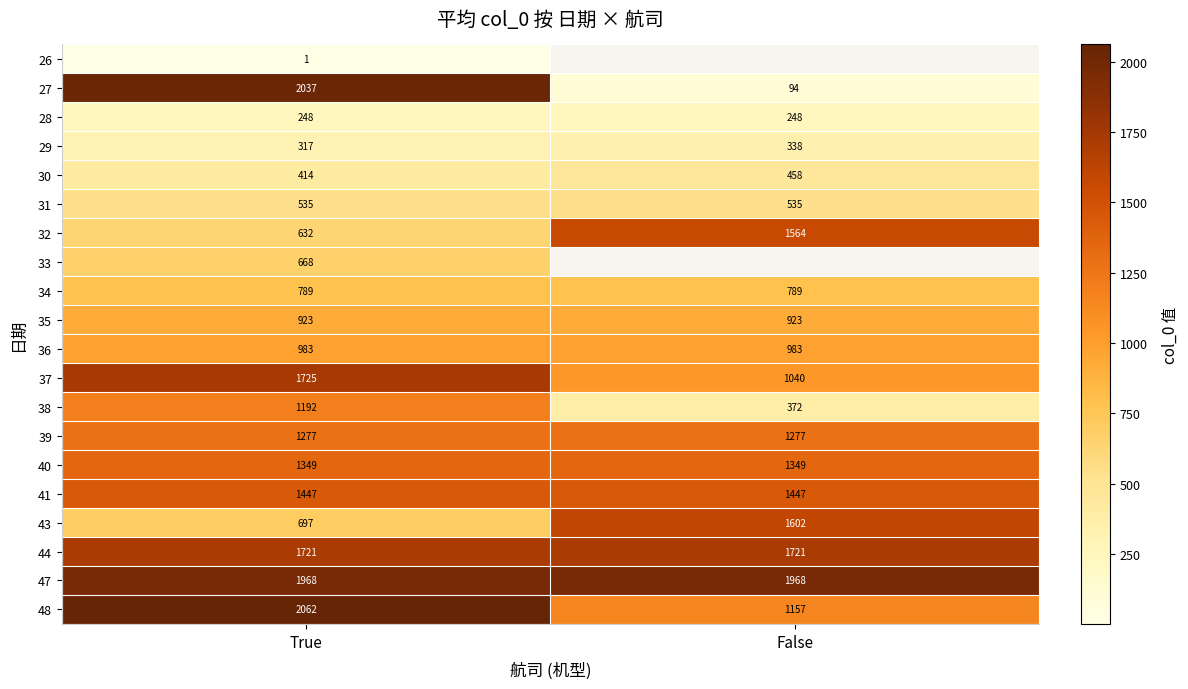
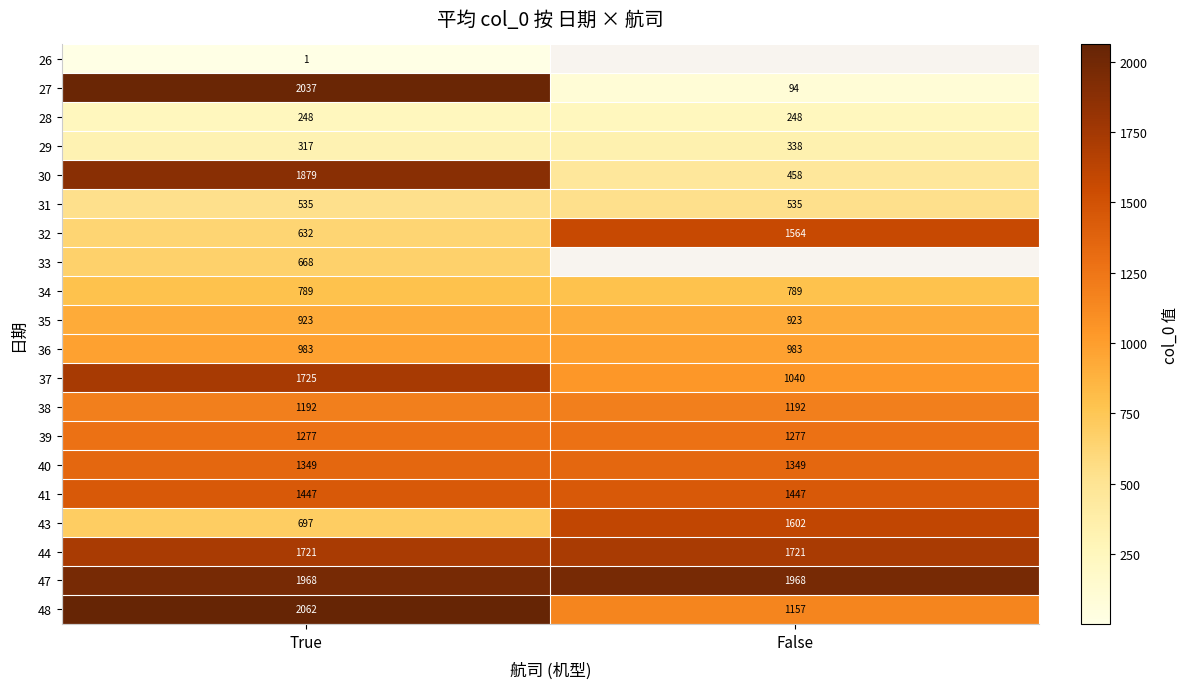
30, True: 414 -> 1879
38, False: 372 -> 1192
